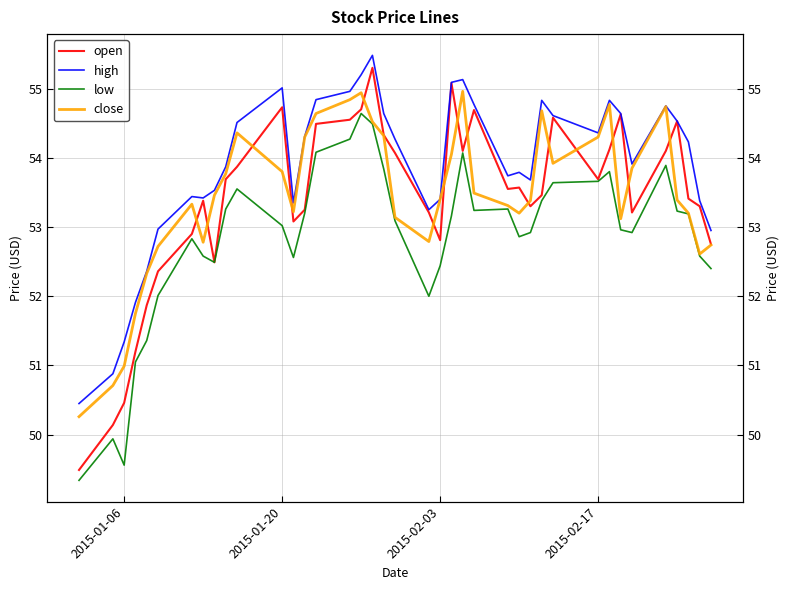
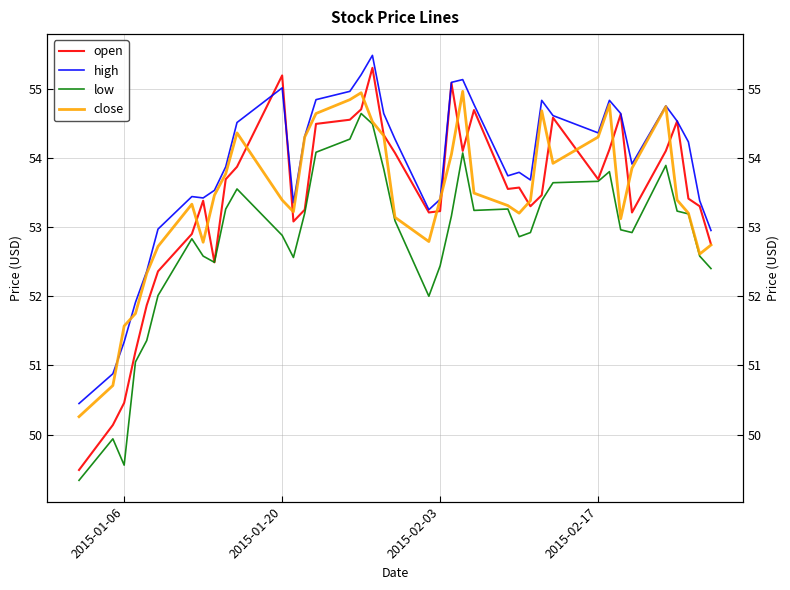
close, 2015-01-06: 51.0 -> 51.6
open, 2015-01-20: 54.7 -> 55.2
low, 2015-01-20: 53.0 -> 52.9
close, 2015-01-20: 53.8 -> 53.4
open, 2015-02-03: 52.8 -> 53.2
